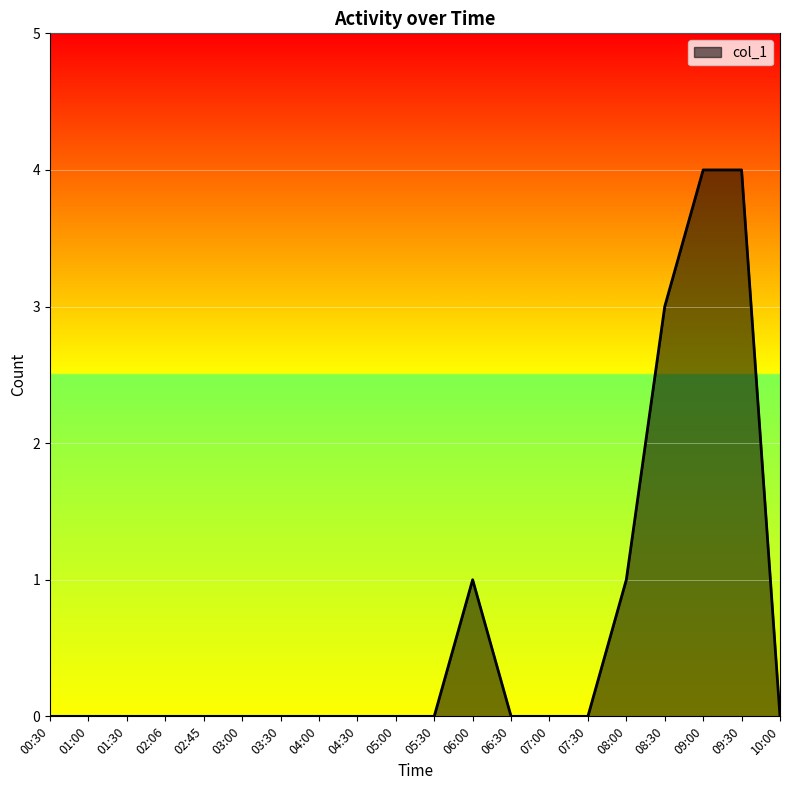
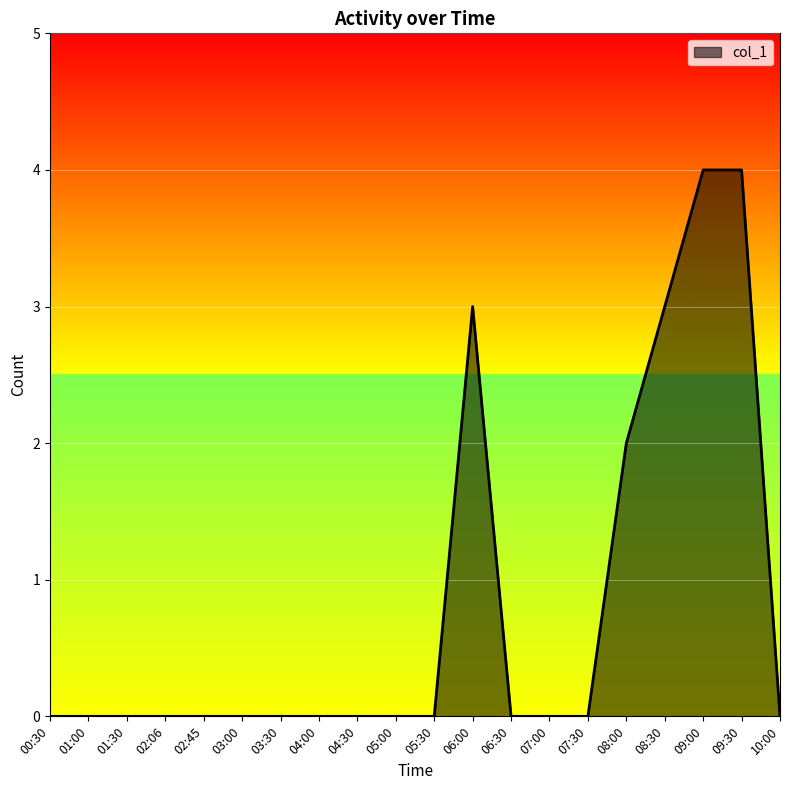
06:00: 1 -> 3
08:00: 1 -> 2
